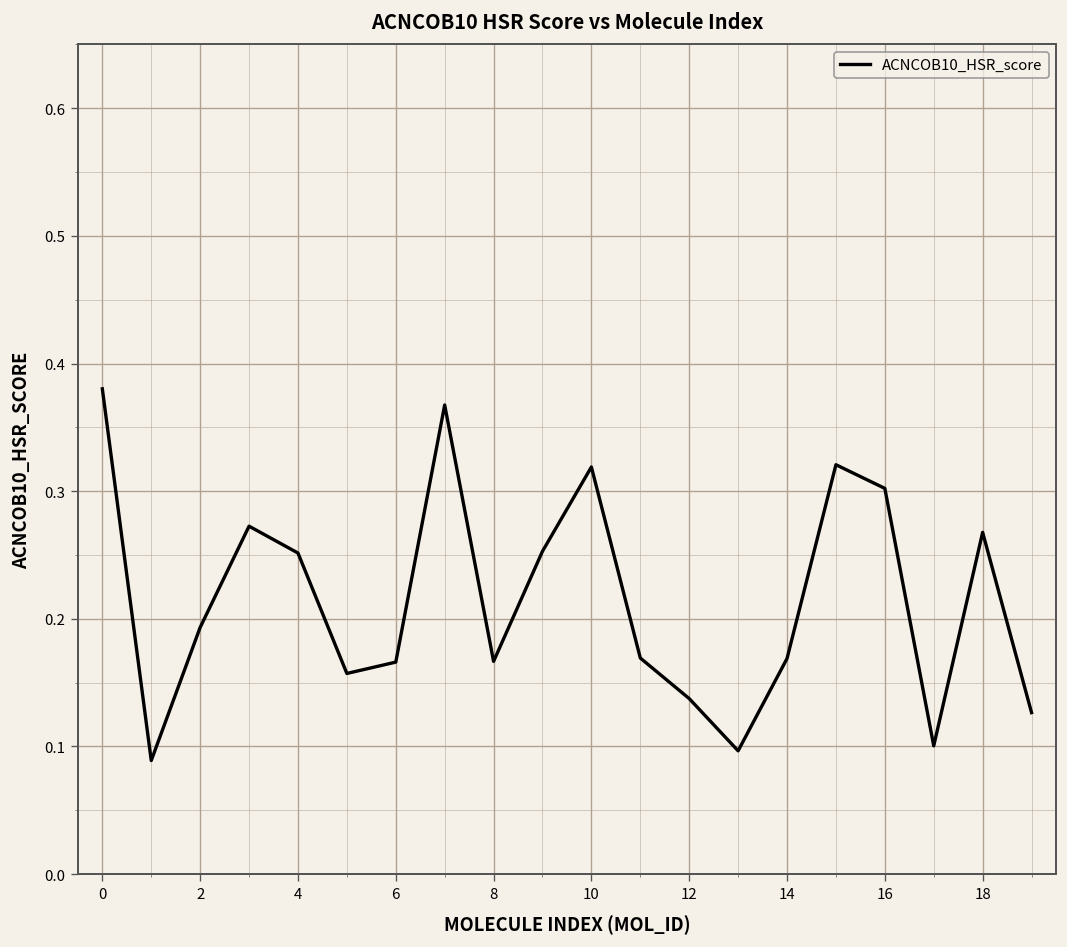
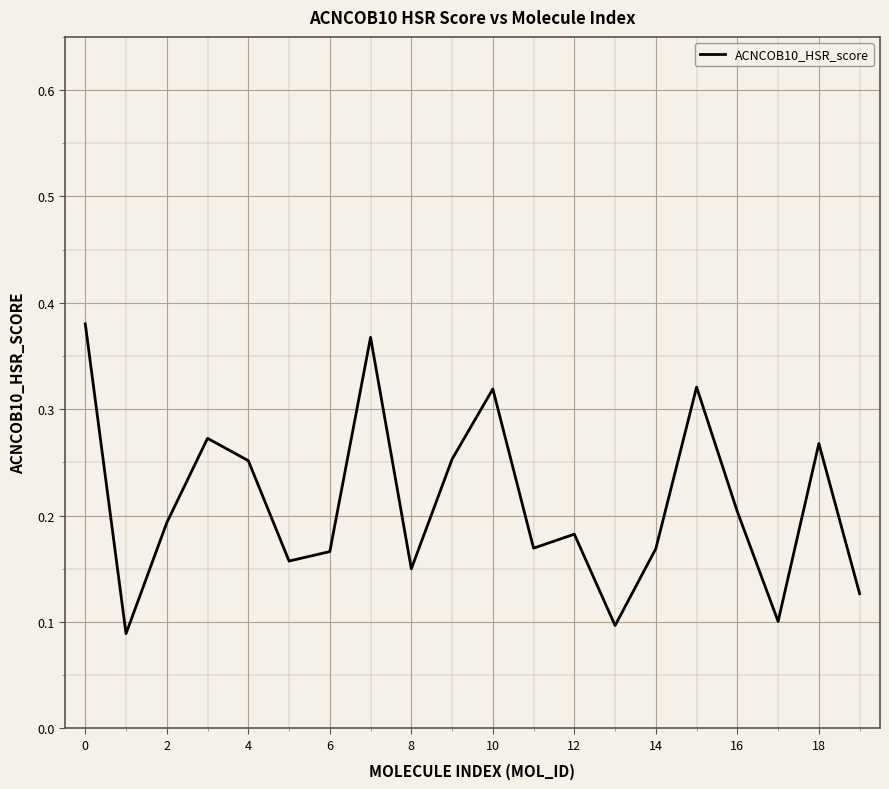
8: 0.167 -> 0.150
12: 0.137 -> 0.182
16: 0.302 -> 0.204
